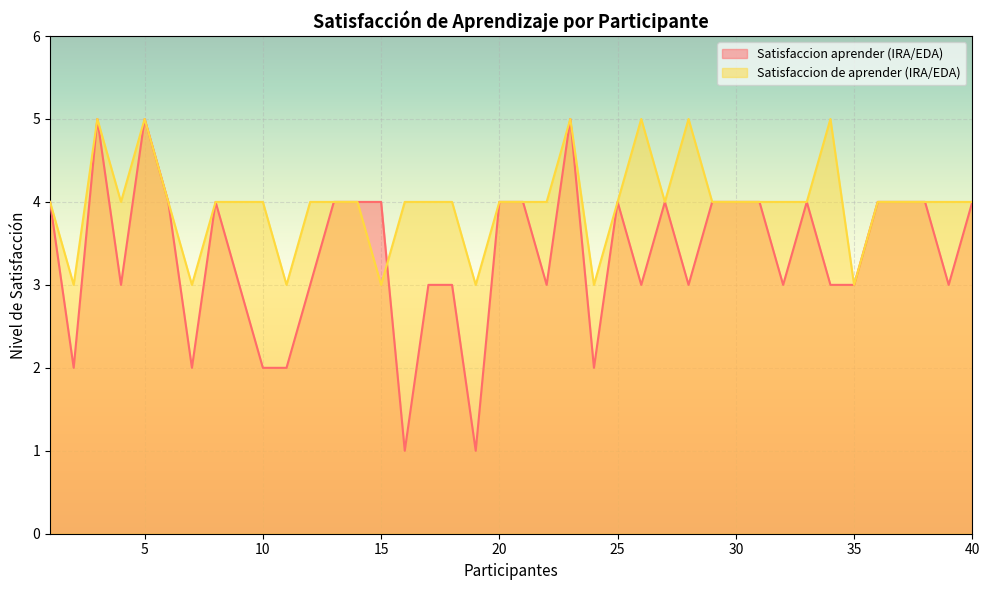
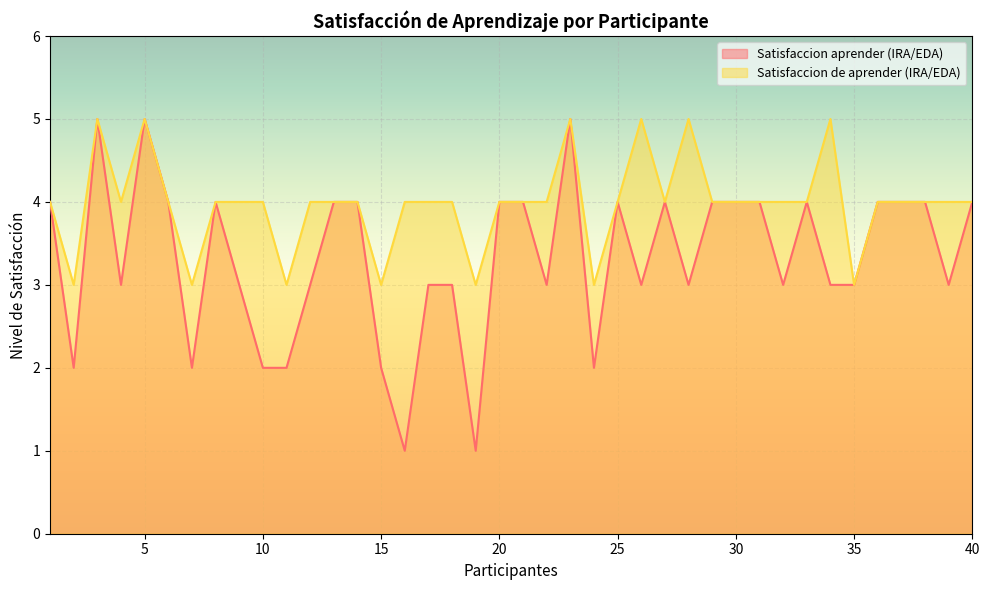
Satisfaccion aprender (IRA/EDA), 15: 4 -> 2
